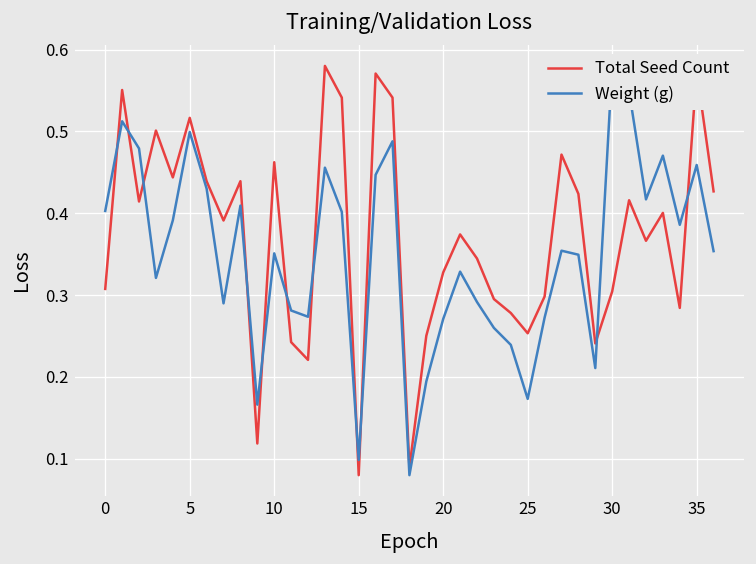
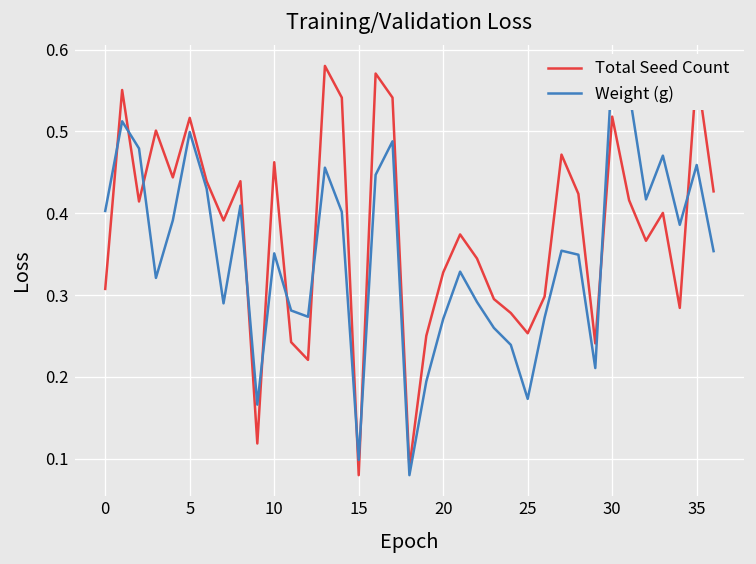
Total Seed Count, 30: 0.30 -> 0.52
